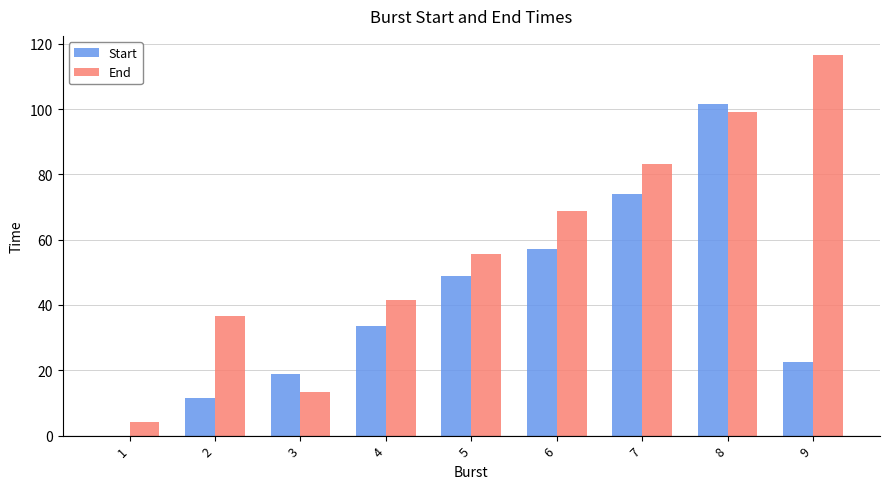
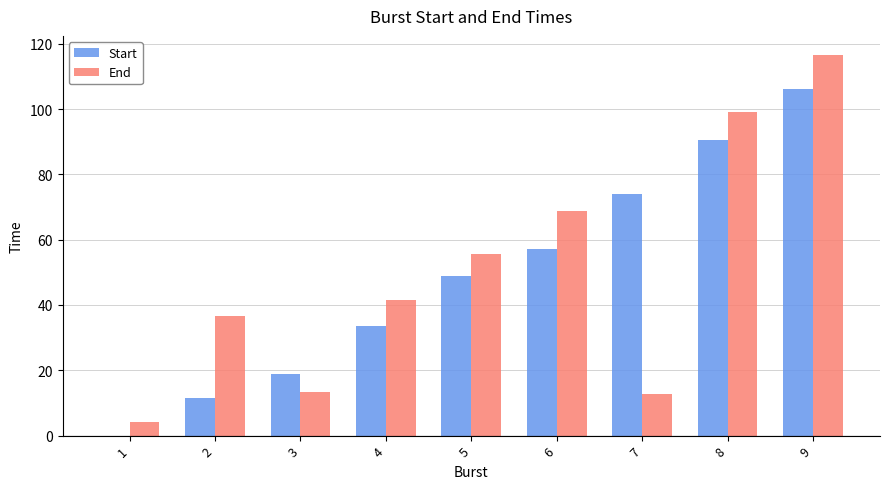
End, 7: 83 -> 13
Start, 8: 102 -> 90
Start, 9: 23 -> 106
